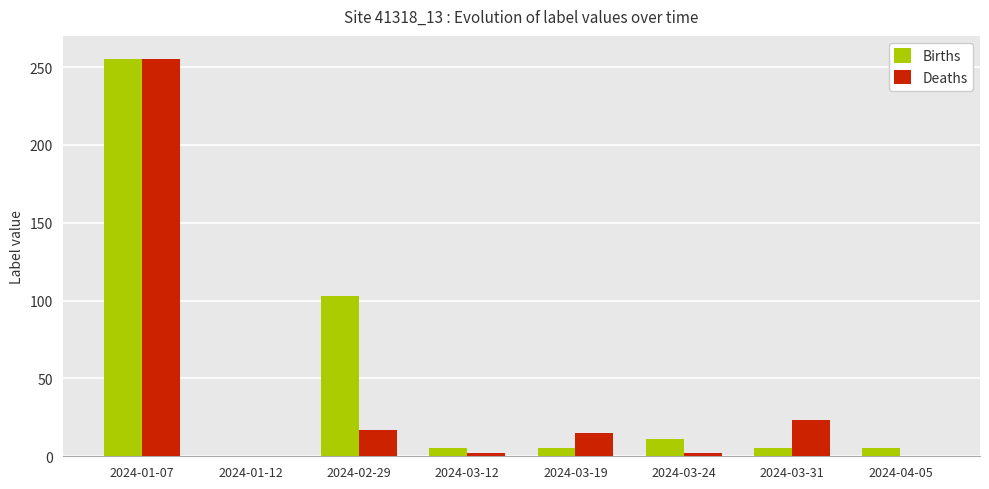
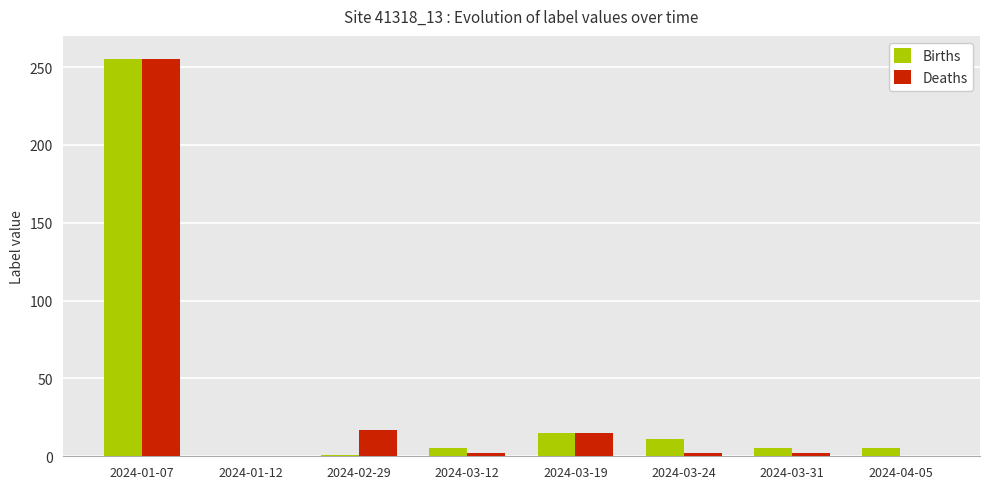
Births, 2024-02-29: 103 -> 1
Births, 2024-03-19: 5 -> 15
Deaths, 2024-03-31: 23 -> 2
